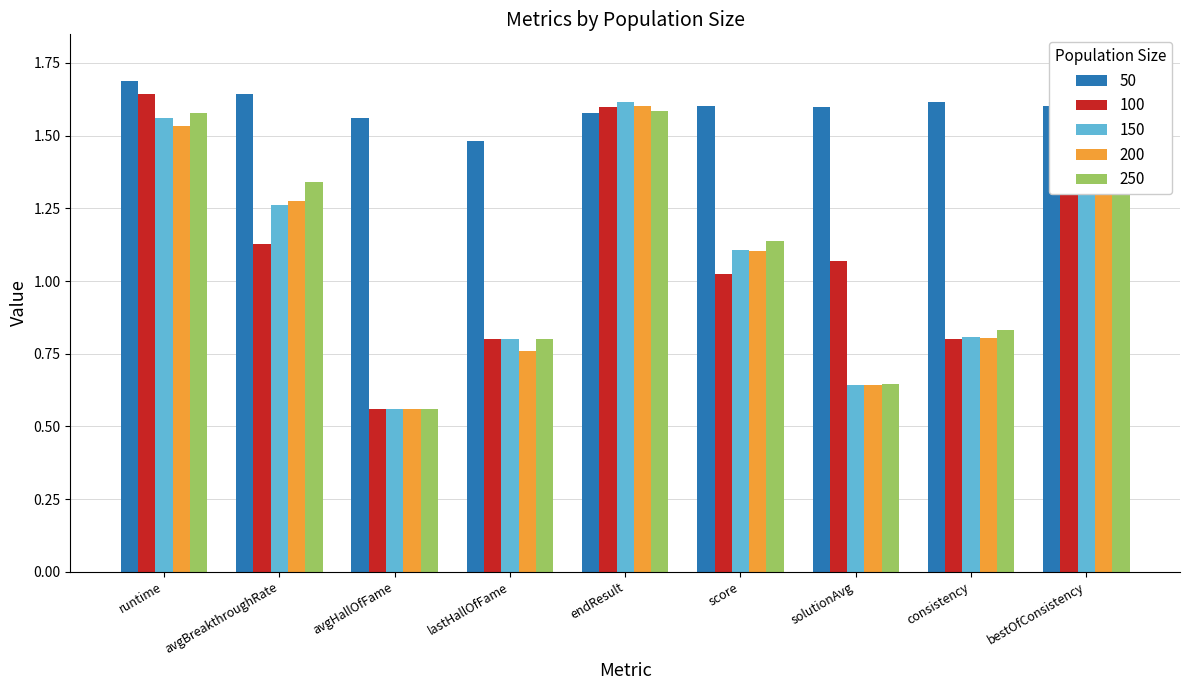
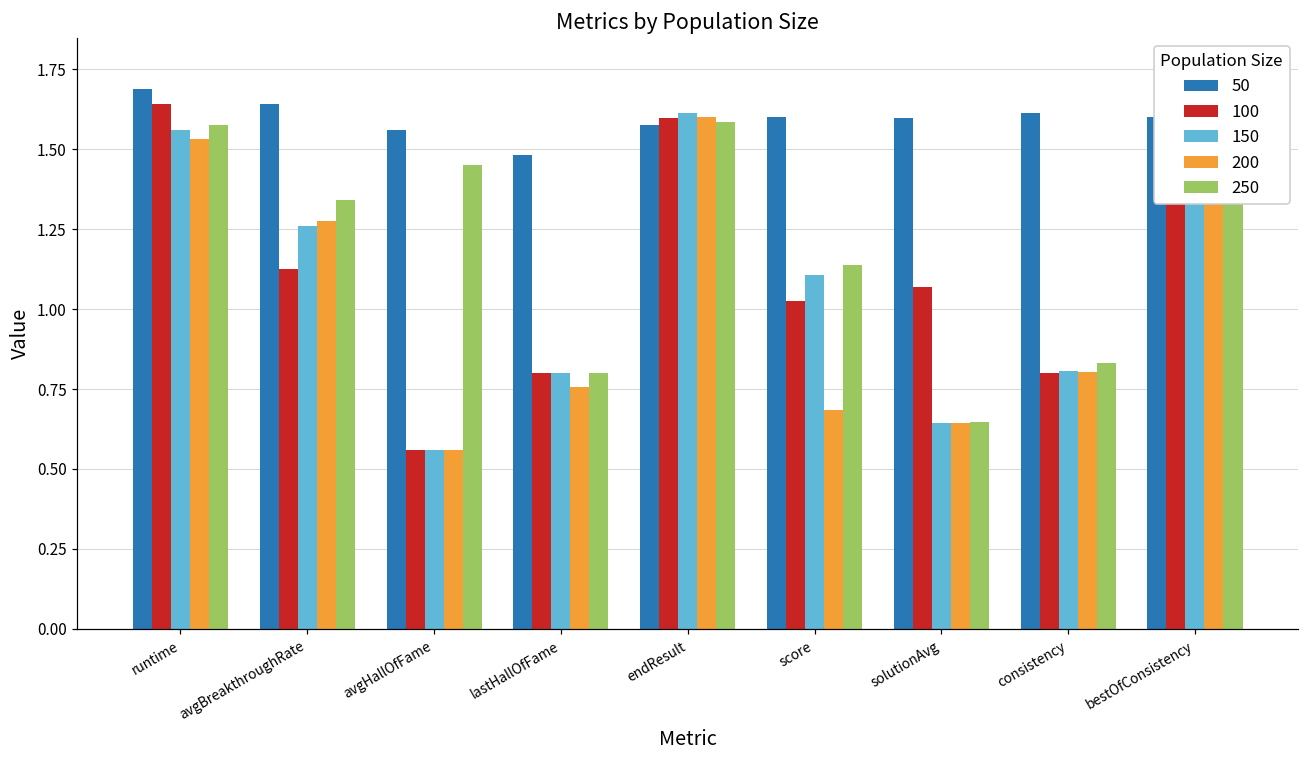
250, avgHallOfFame: 0.56 -> 1.45
200, score: 1.10 -> 0.68
